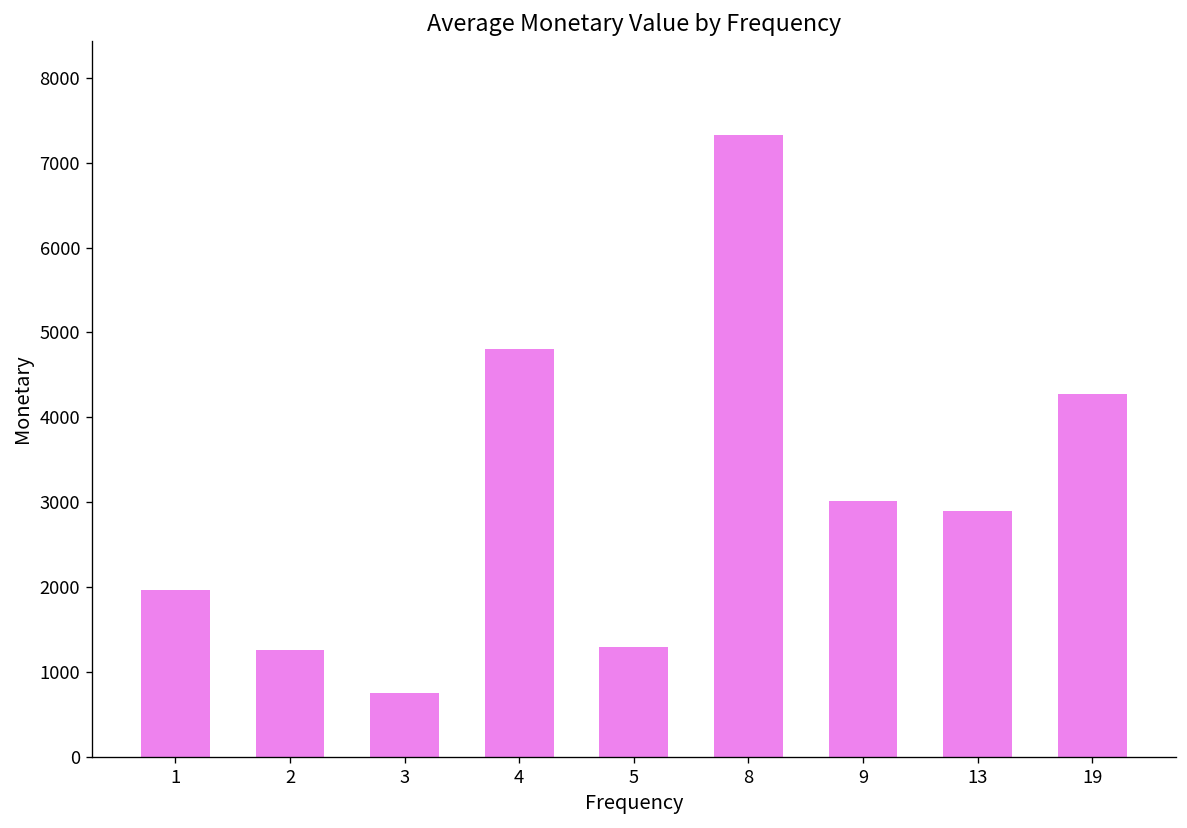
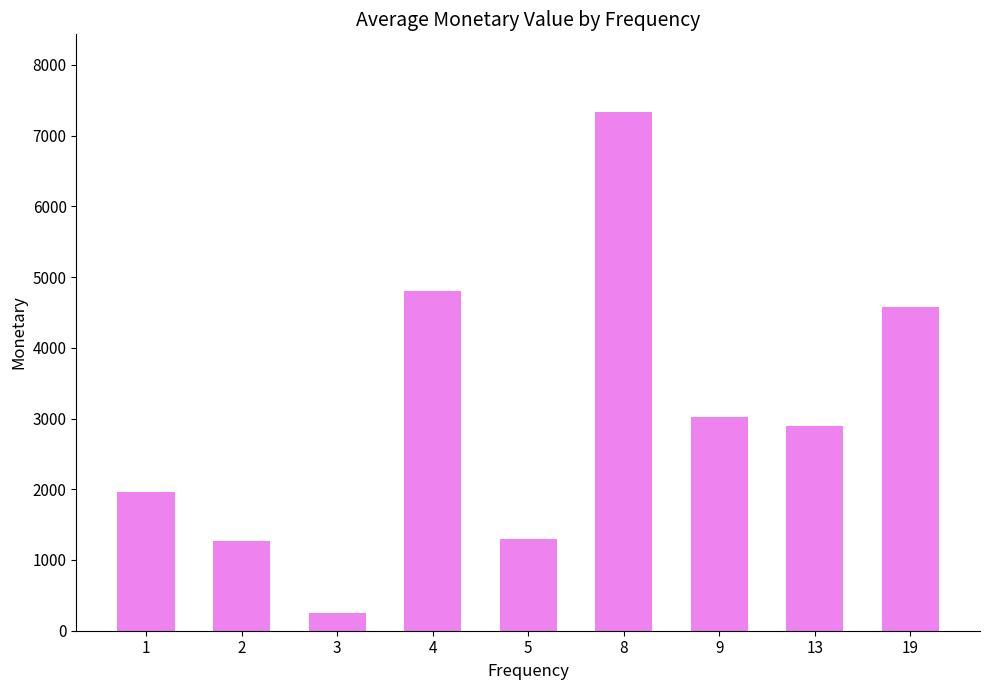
3: 800 -> 200
19: 4300 -> 4600
